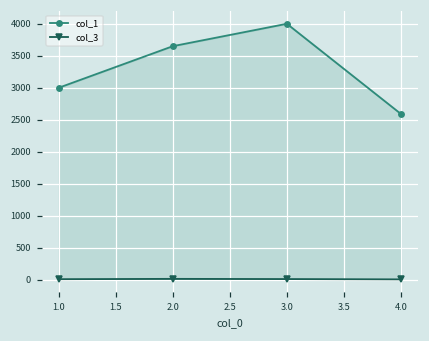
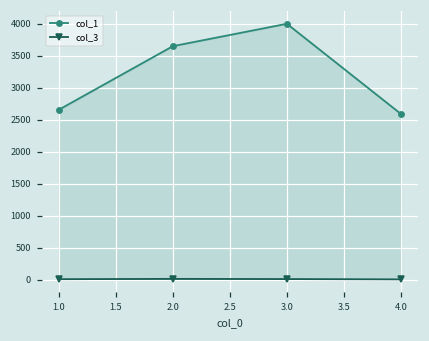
col_1, 1.0: 3000 -> 2700
